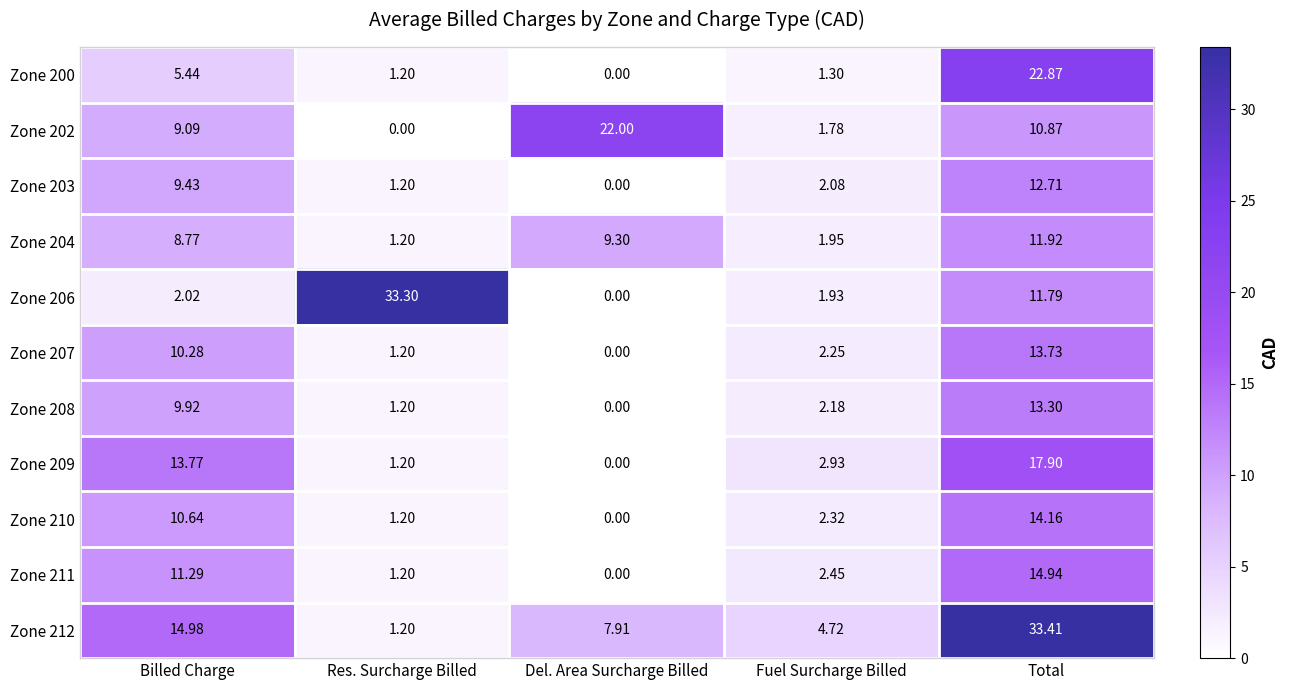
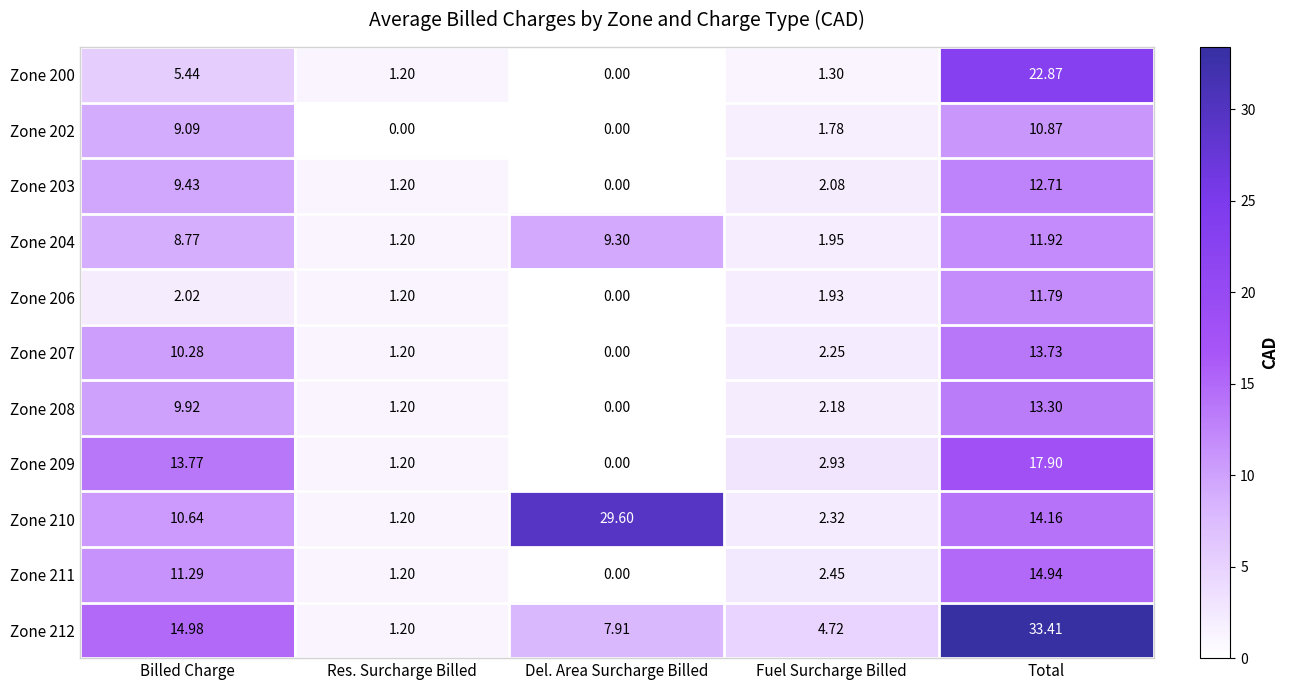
Zone 202, Del. Area Surcharge Billed: 22.00 -> 0.00
Zone 206, Res. Surcharge Billed: 33.30 -> 1.20
Zone 210, Del. Area Surcharge Billed: 0.00 -> 29.60
